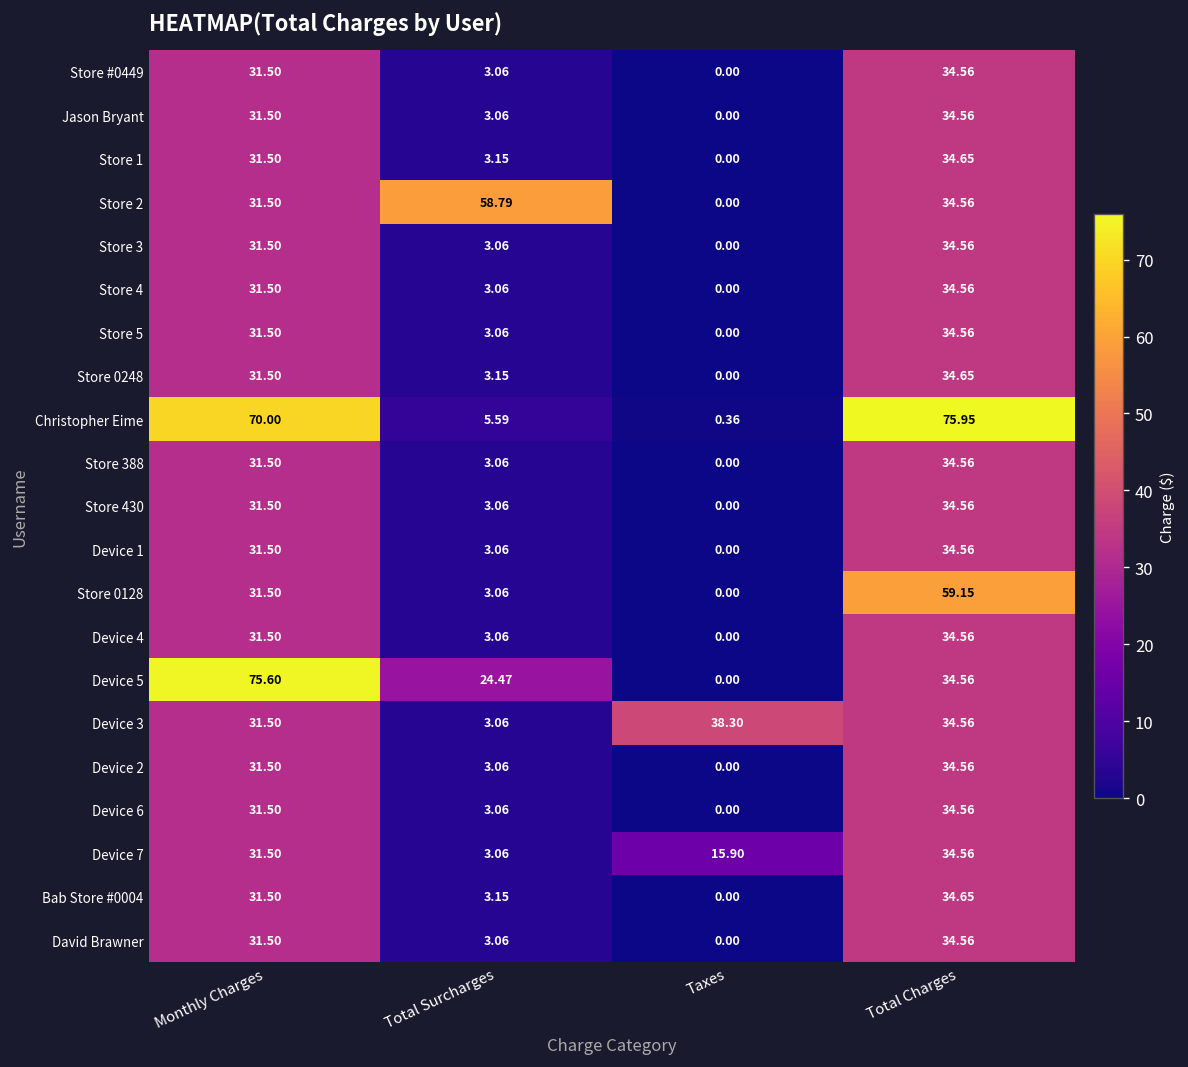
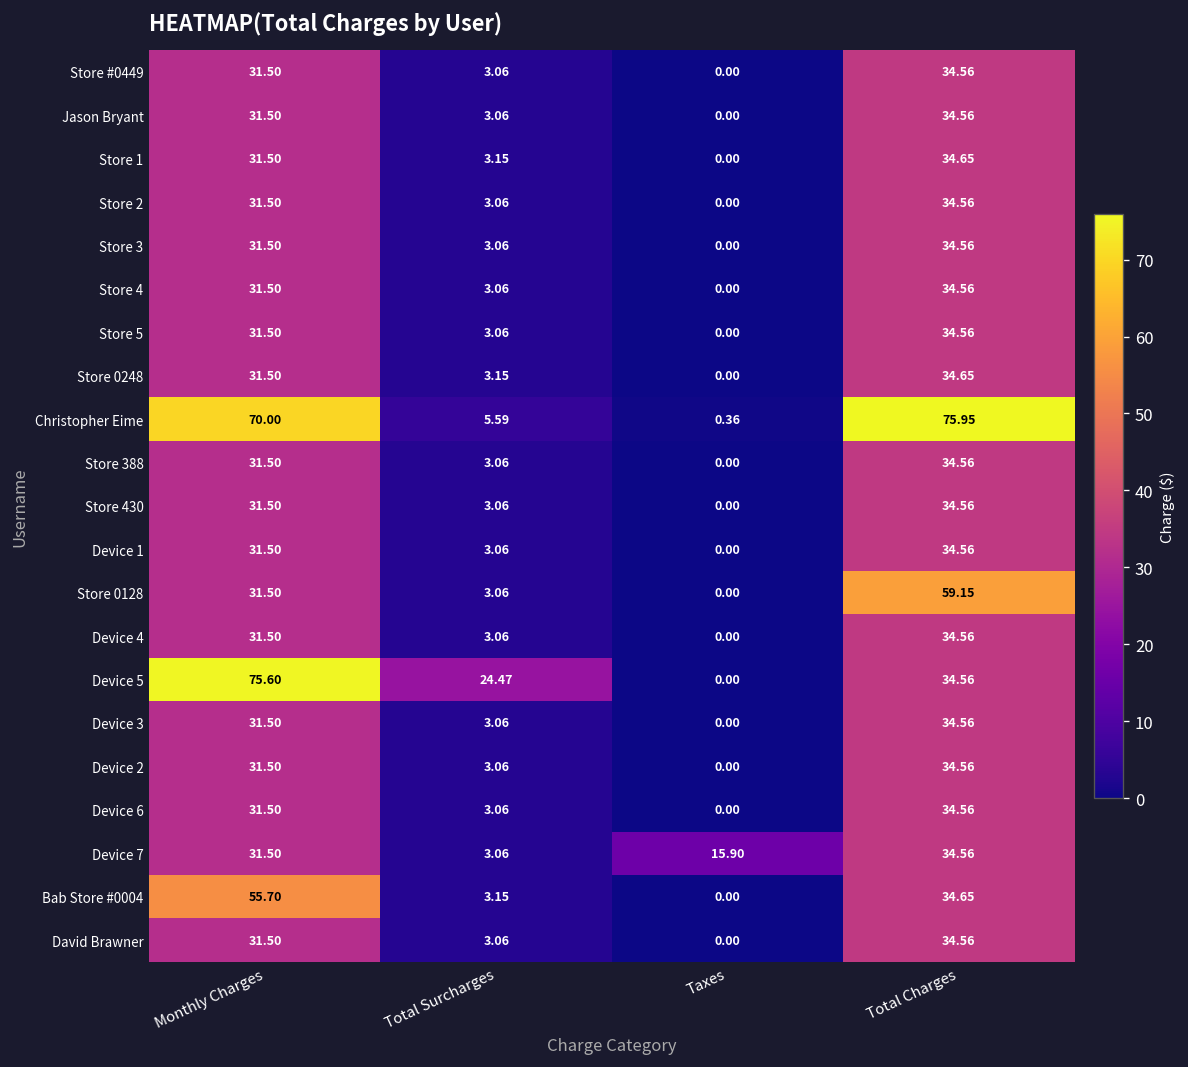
Store 2, Total Surcharges: 58.79 -> 3.06
Device 3, Taxes: 38.30 -> 0.00
Bab Store #0004, Monthly Charges: 31.50 -> 55.70
